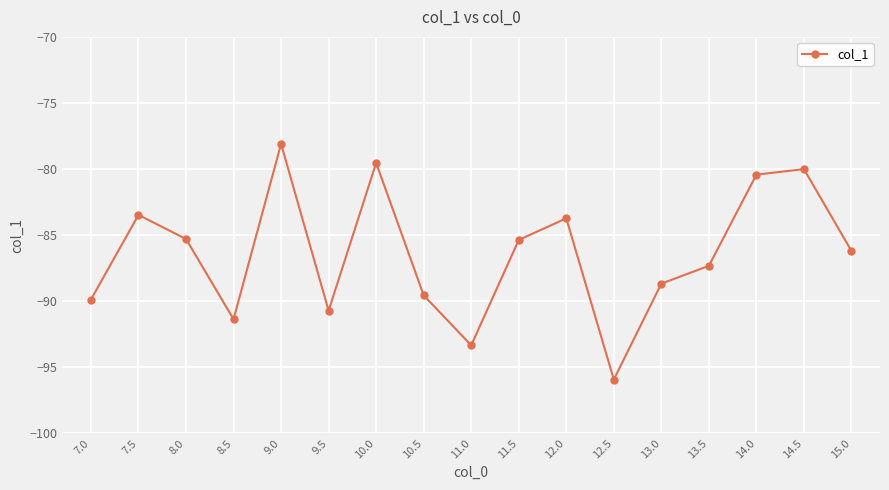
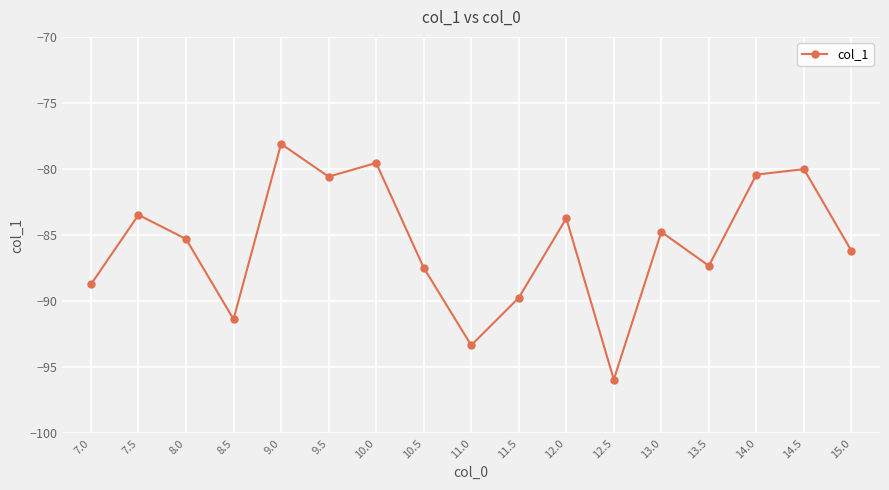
7.0: -89.9 -> -88.7
9.5: -90.7 -> -80.6
10.5: -89.6 -> -87.5
11.5: -85.4 -> -89.8
13.0: -88.7 -> -84.8
